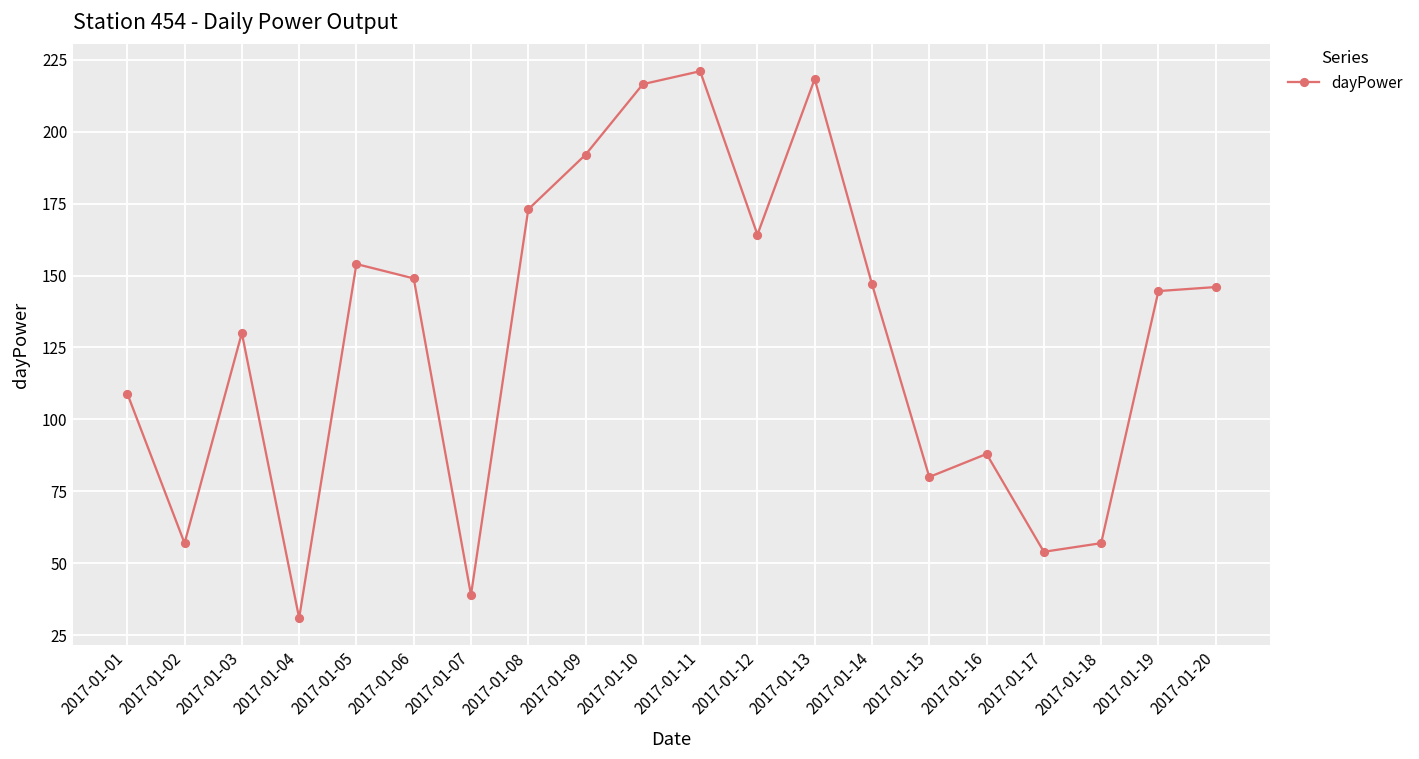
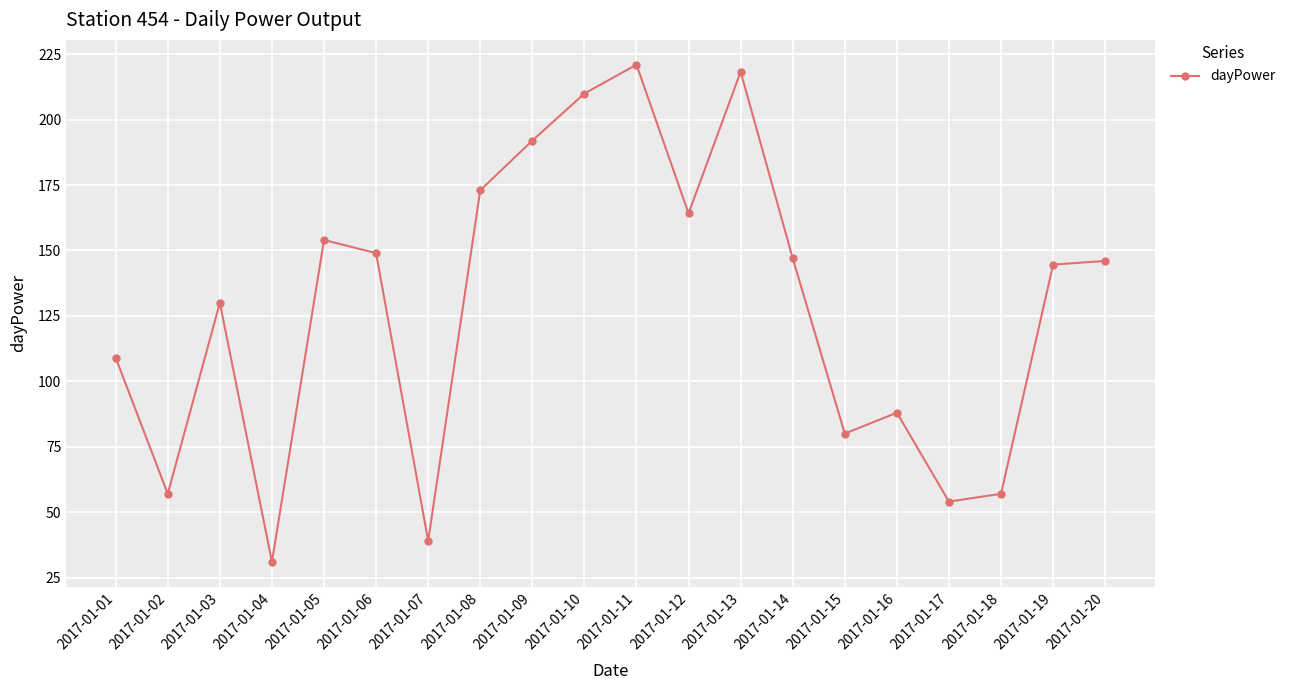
2017-01-10: 217 -> 210
